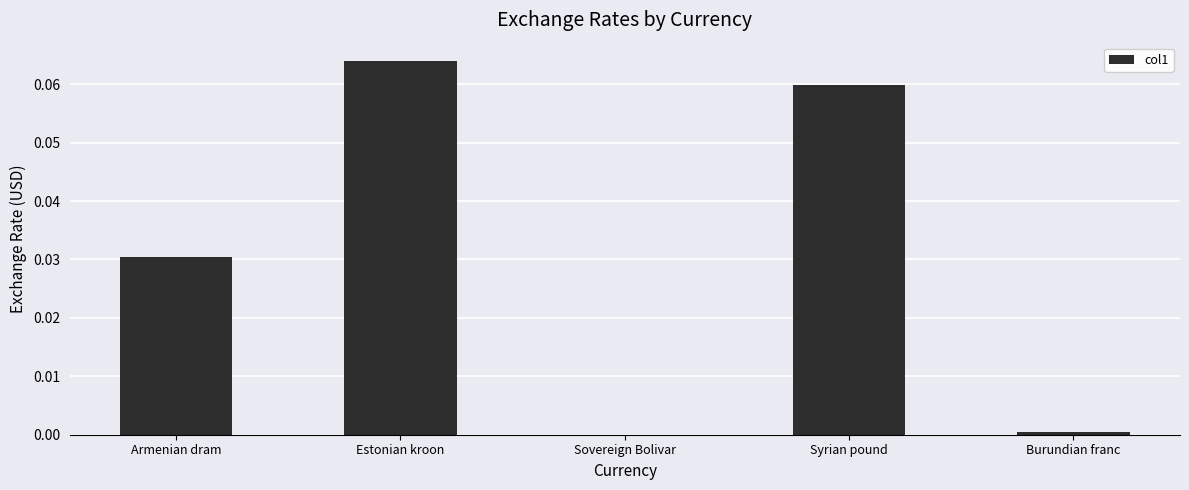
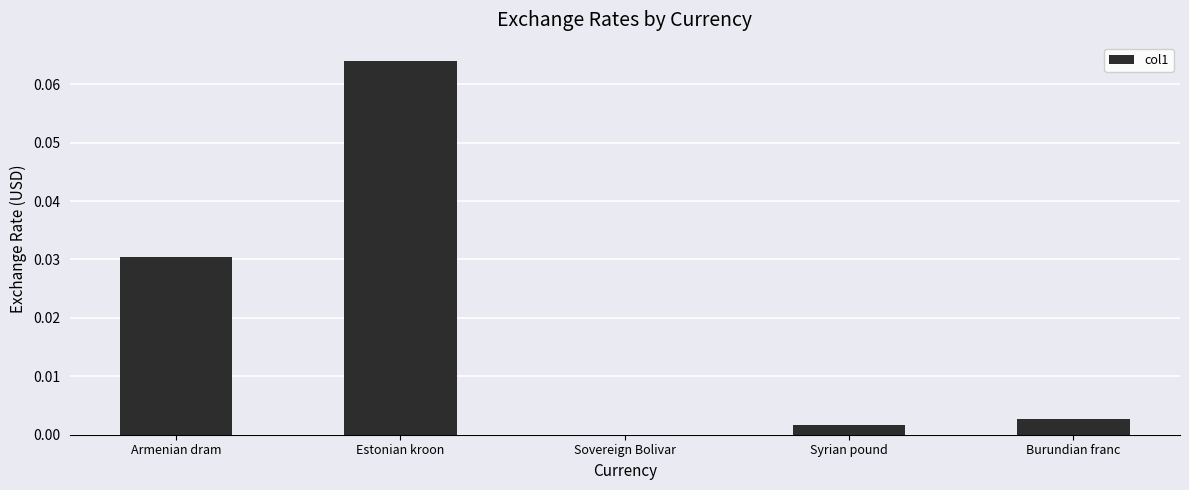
Syrian pound: 0.060 -> 0.002
Burundian franc: 0.000 -> 0.003
